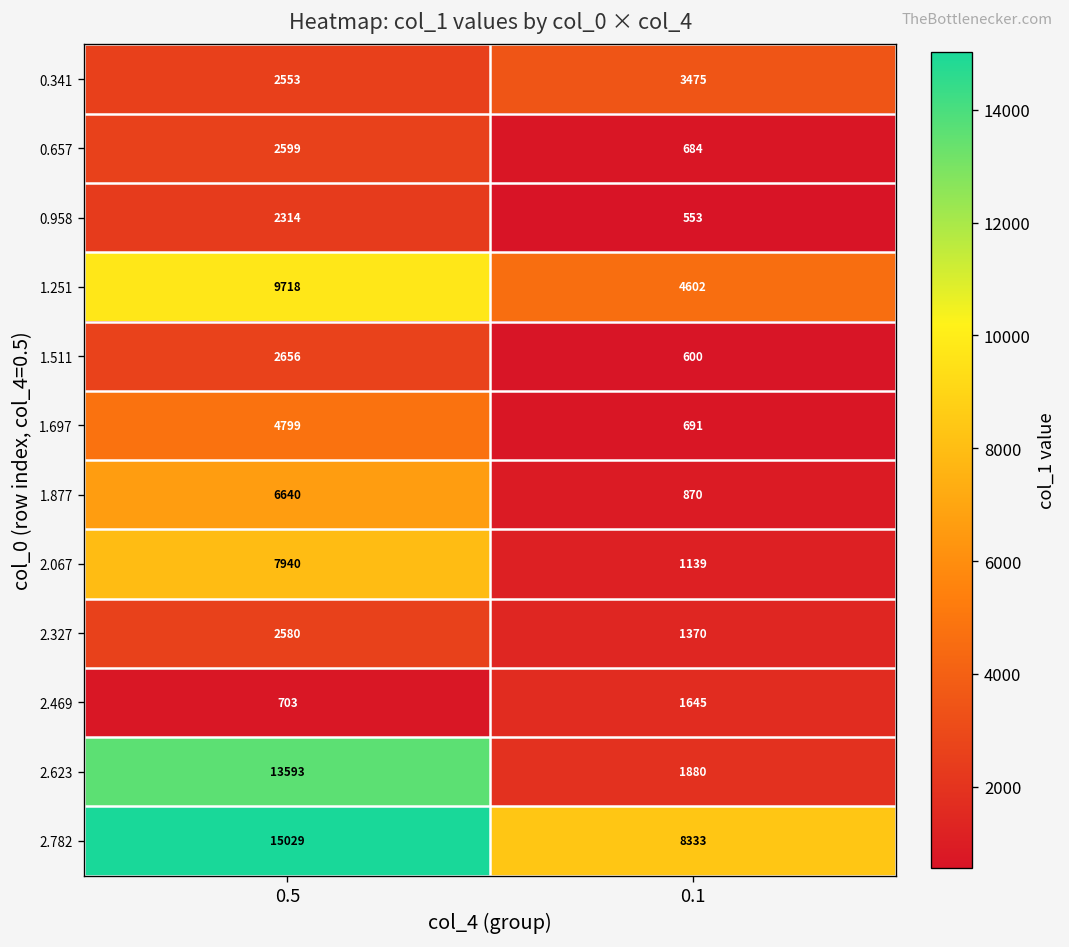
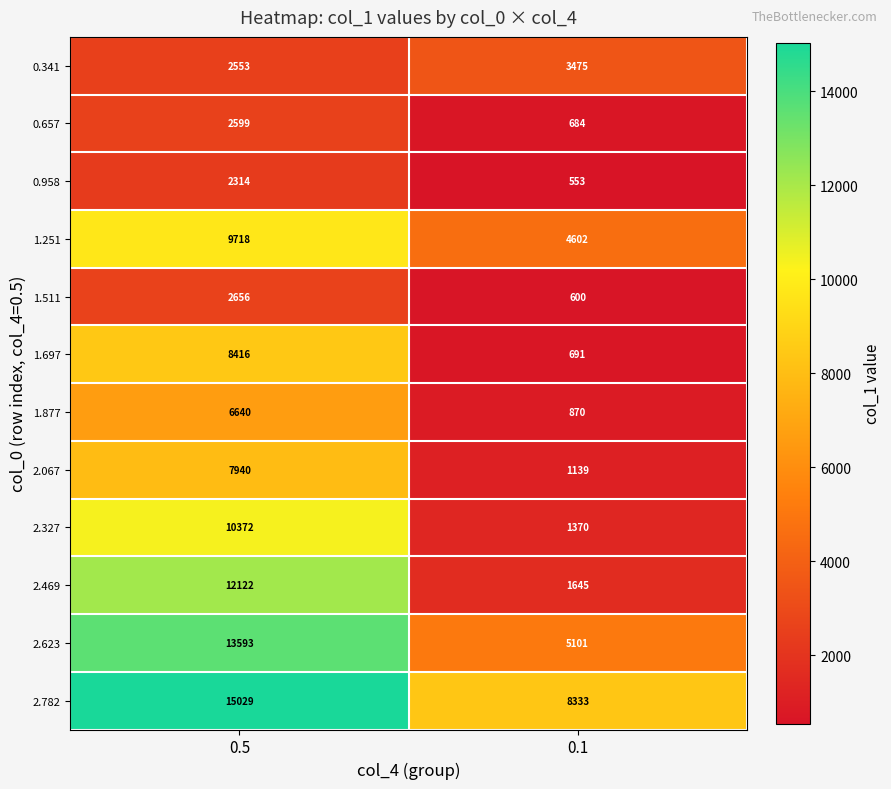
1.697, 0.5: 4799 -> 8416
2.327, 0.5: 2580 -> 10372
2.469, 0.5: 703 -> 12122
2.623, 0.1: 1880 -> 5101
